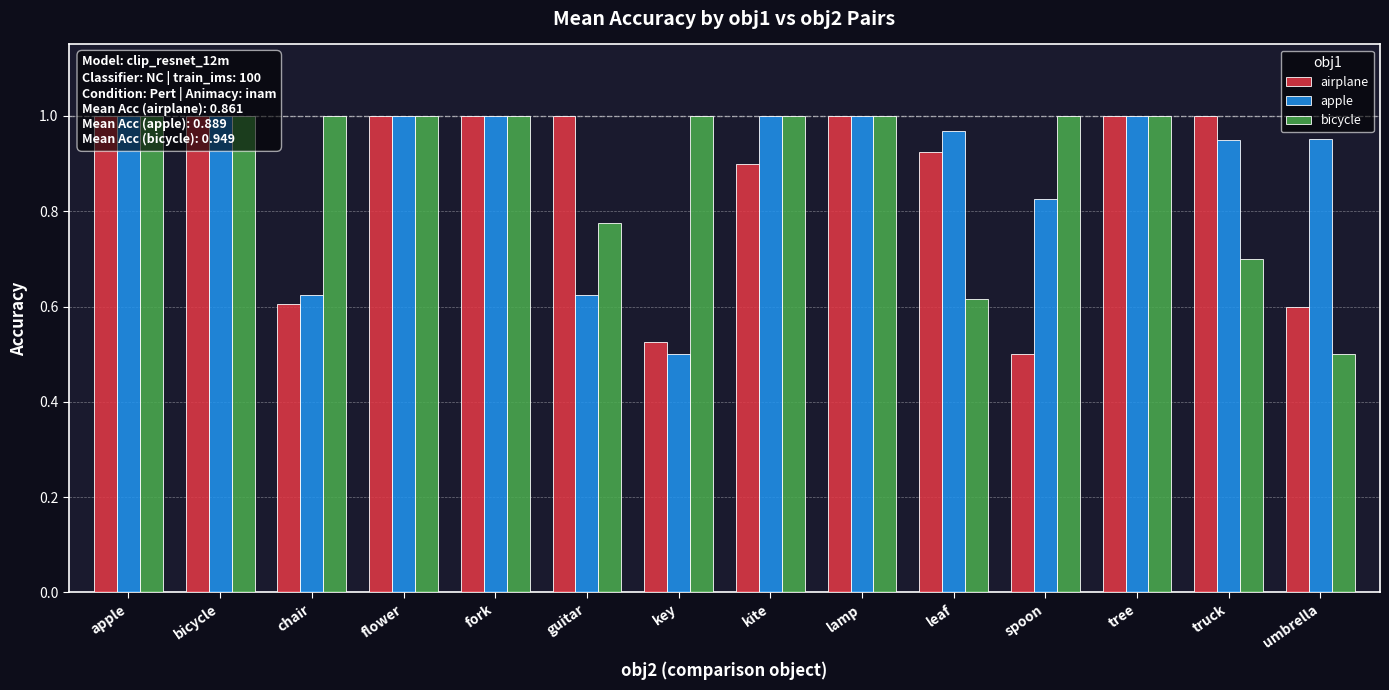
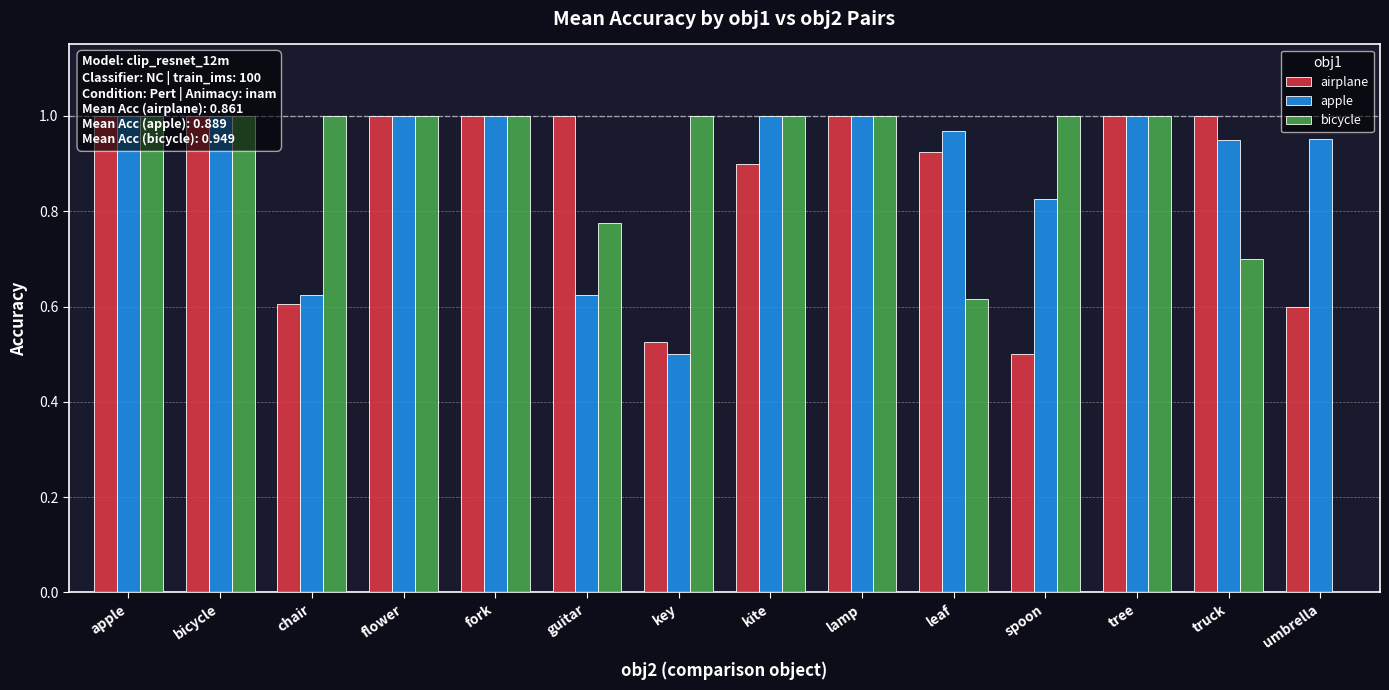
bicycle, umbrella: 0.5 -> 0.0
